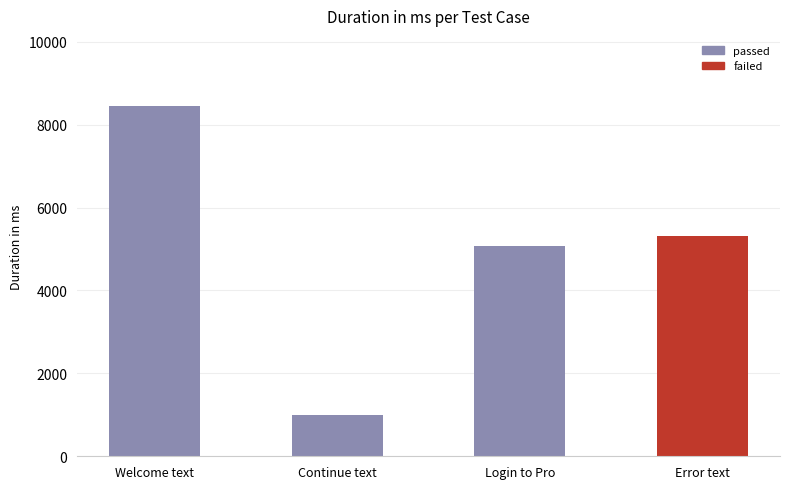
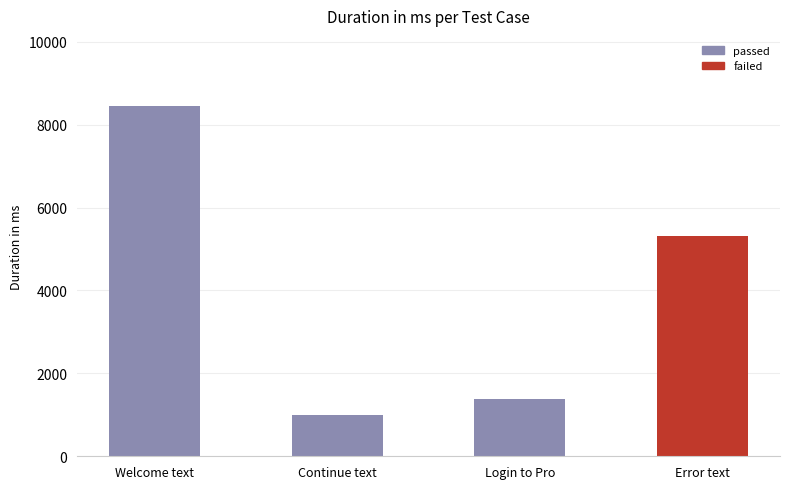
Login to Pro: 5100 -> 1400
